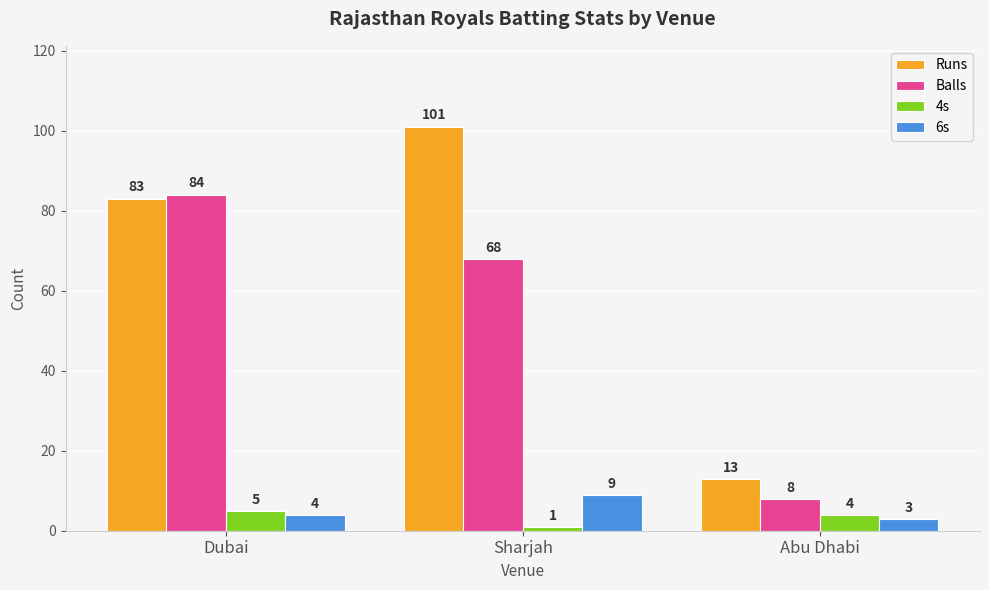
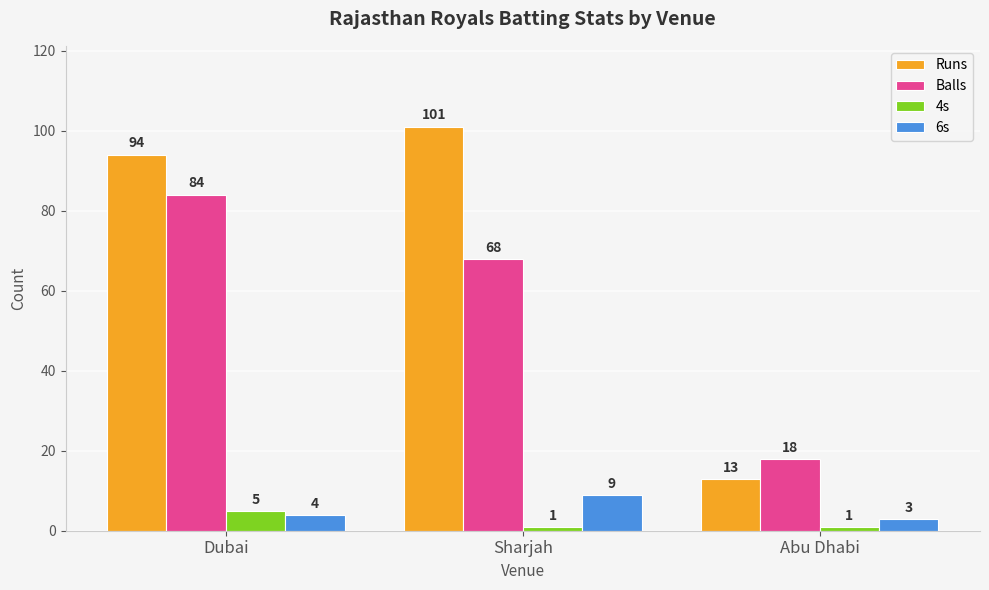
Runs, Dubai: 83 -> 94
Balls, Abu Dhabi: 8 -> 18
4s, Abu Dhabi: 4 -> 1
